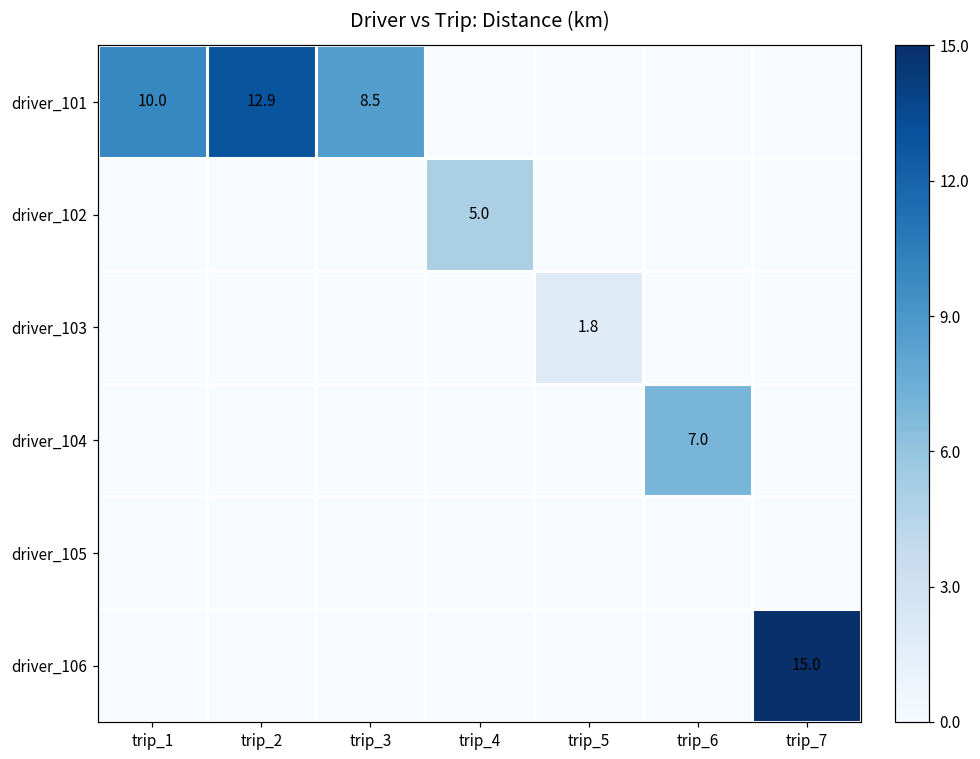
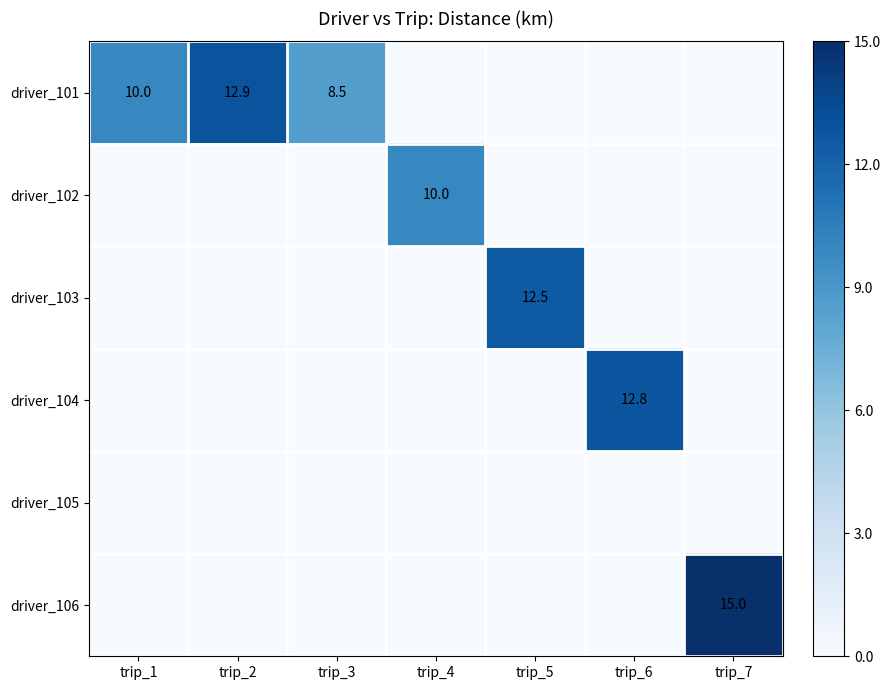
driver_102, trip_4: 5.0 -> 10.0
driver_103, trip_5: 1.8 -> 12.5
driver_104, trip_6: 7.0 -> 12.8
